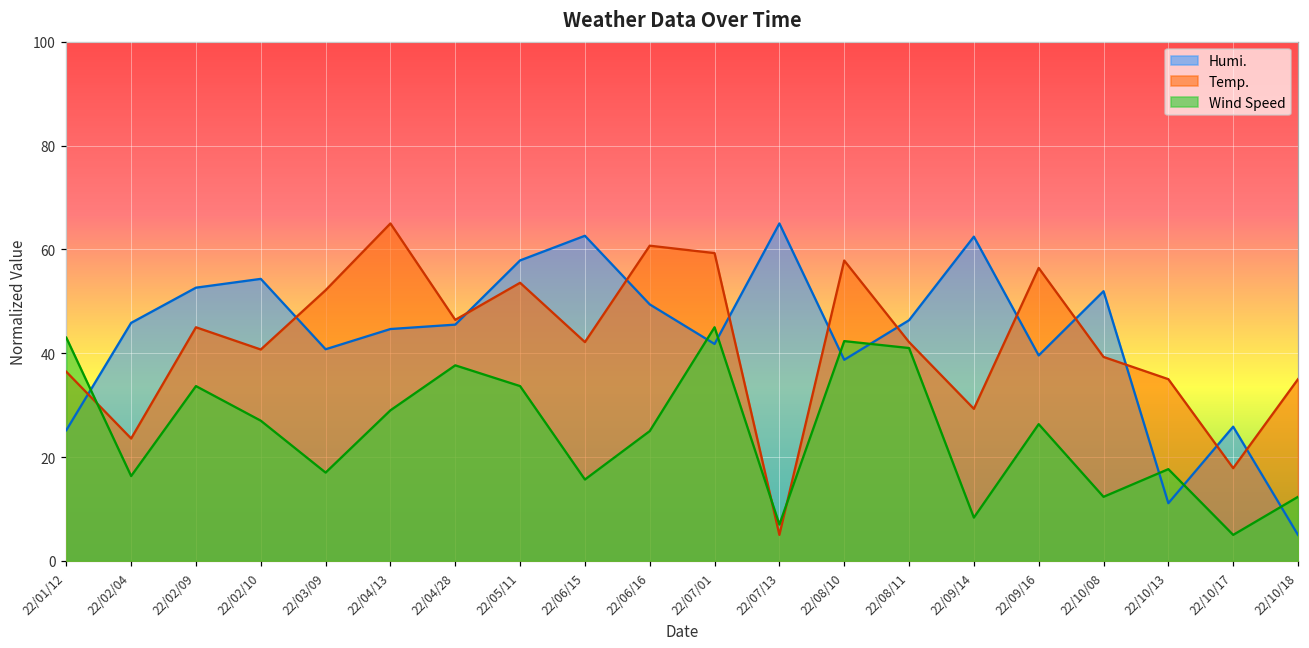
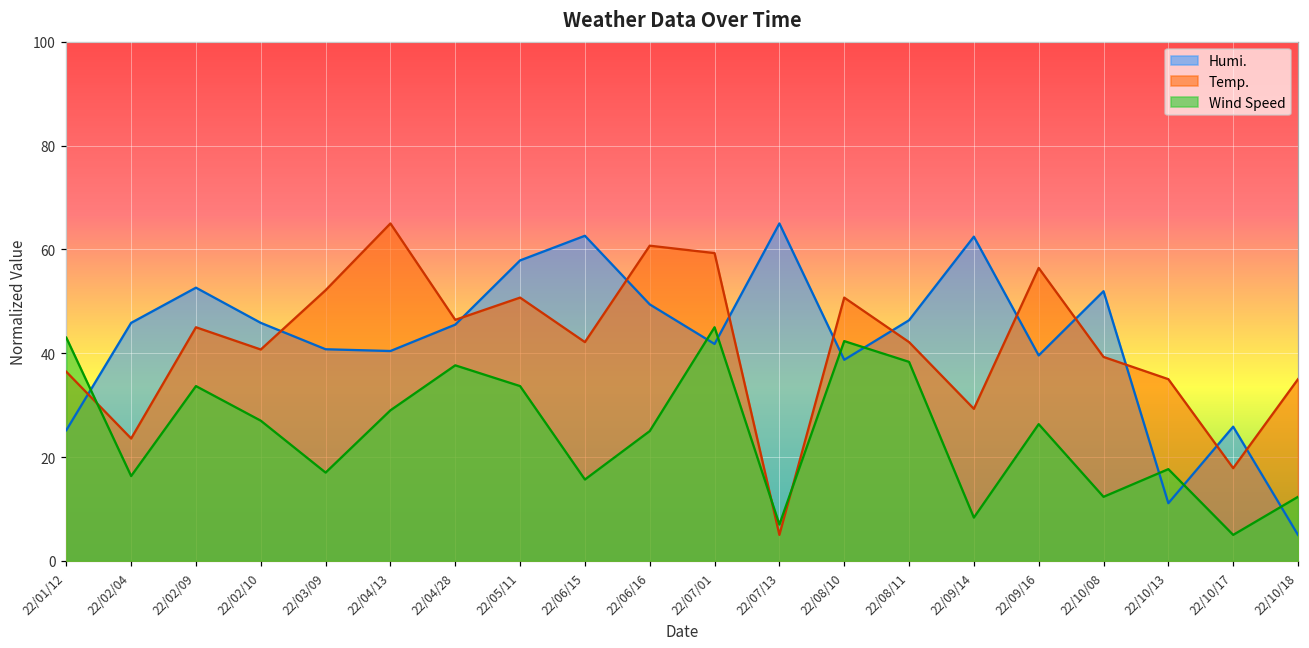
Humi., 22/02/10: 54 -> 46
Humi., 22/04/13: 45 -> 40
Temp., 22/05/11: 54 -> 51
Temp., 22/08/10: 58 -> 51
Wind Speed, 22/08/11: 41 -> 38
